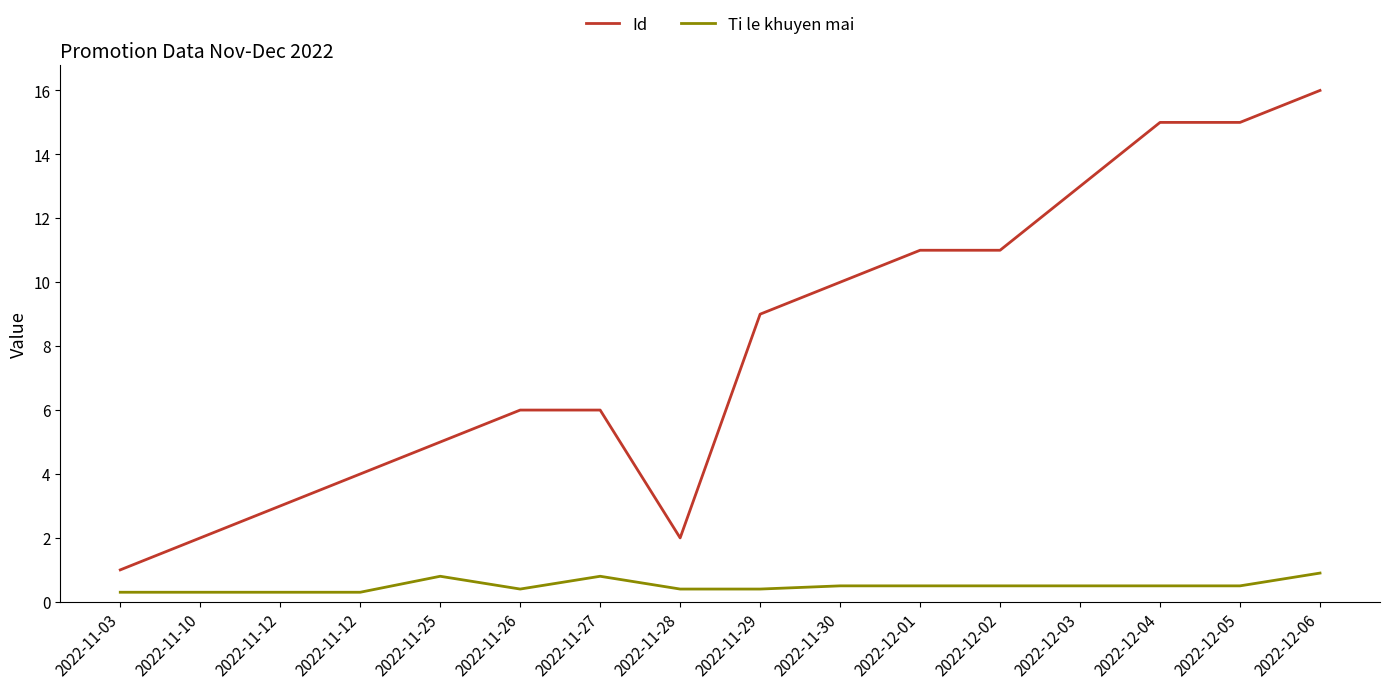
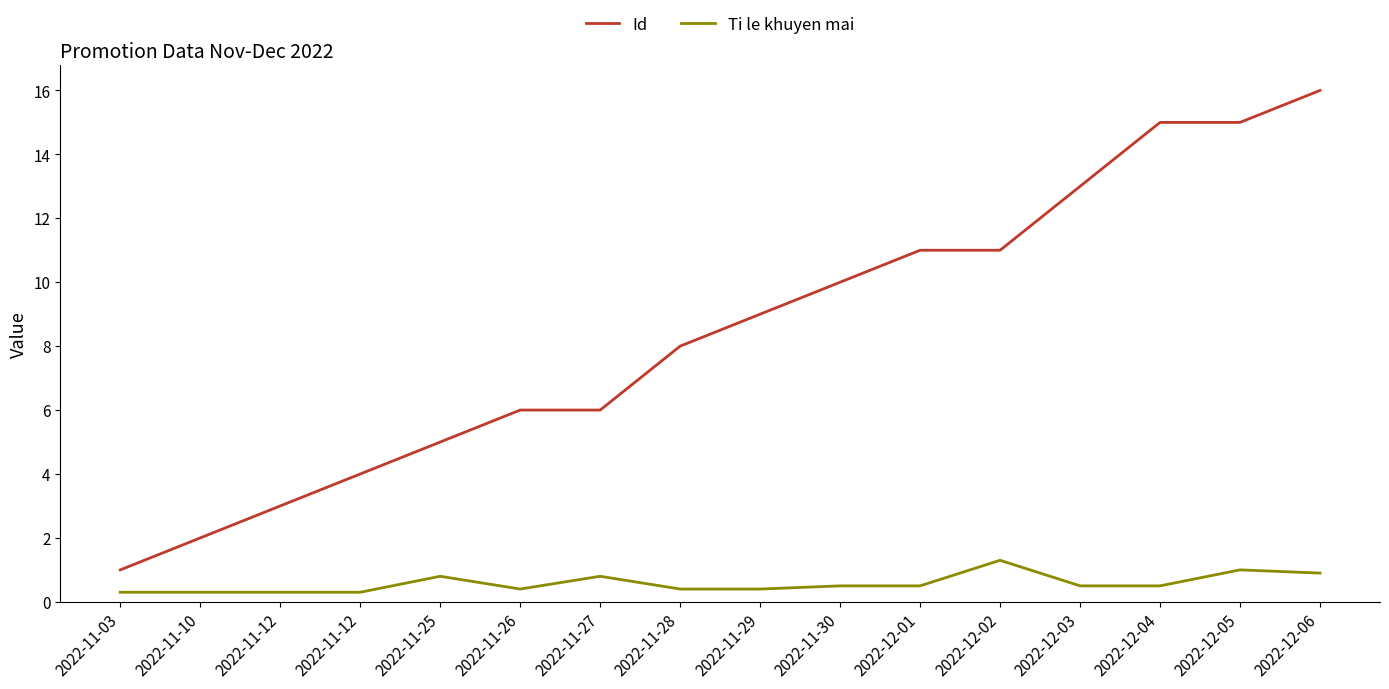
Id, 2022-11-28: 2 -> 8
Ti le khuyen mai, 2022-12-02: 0.5 -> 1.3
Ti le khuyen mai, 2022-12-05: 0.5 -> 1.0
